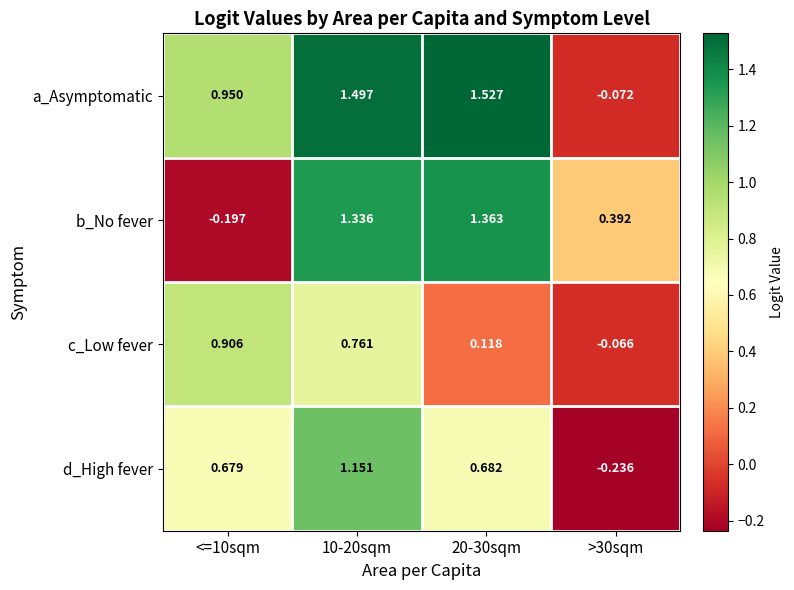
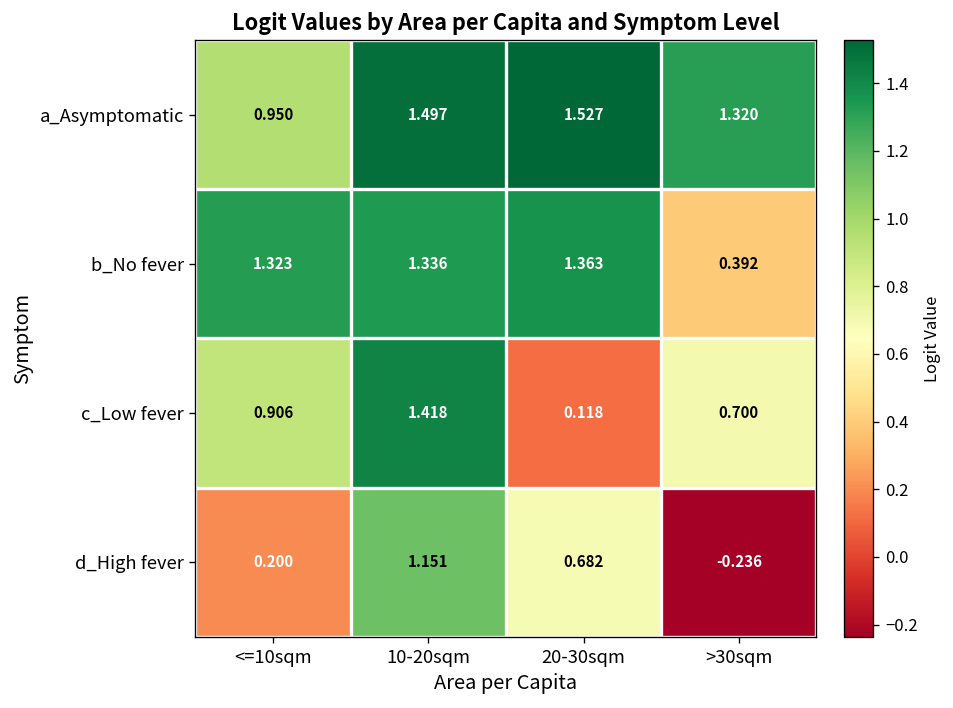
a_Asymptomatic, >30sqm: -0.072 -> 1.320
b_No fever, <=10sqm: -0.197 -> 1.323
c_Low fever, 10-20sqm: 0.761 -> 1.418
c_Low fever, >30sqm: -0.066 -> 0.700
d_High fever, <=10sqm: 0.679 -> 0.200
